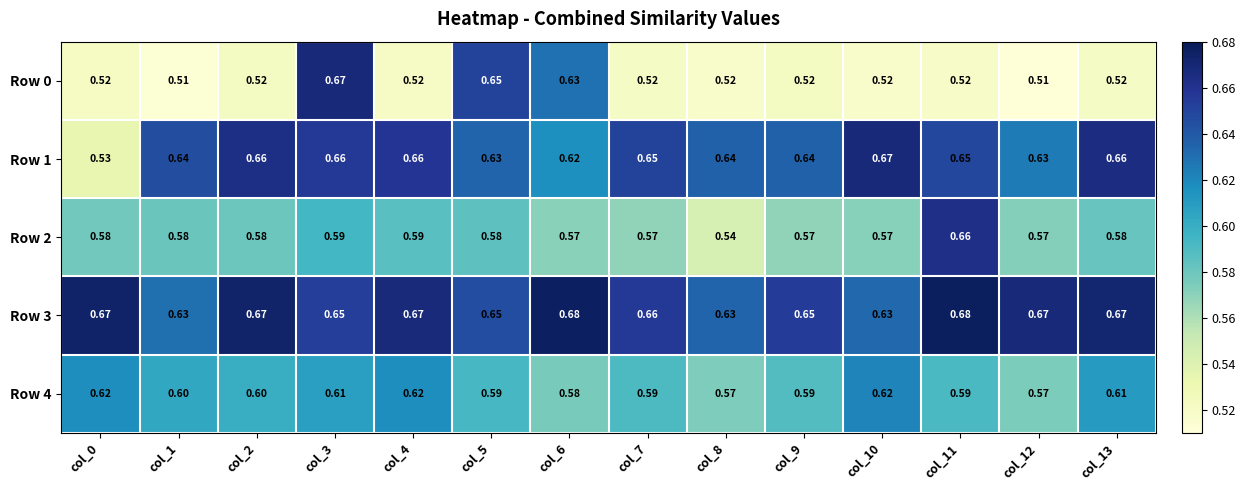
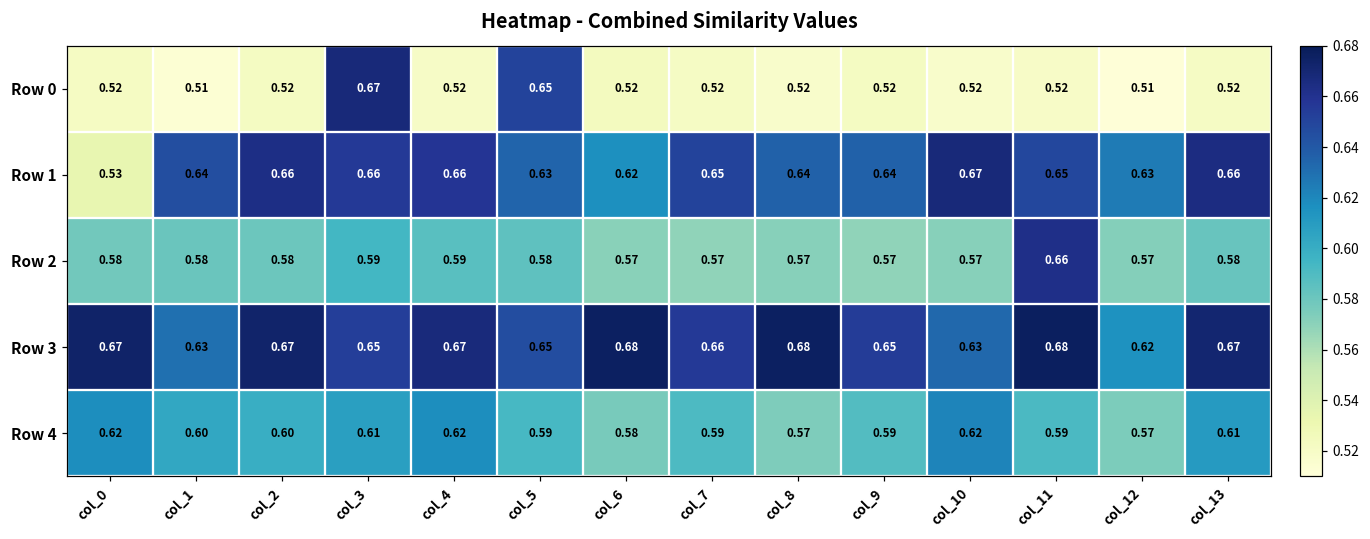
Row 0, col_6: 0.63 -> 0.52
Row 2, col_8: 0.54 -> 0.57
Row 3, col_8: 0.63 -> 0.68
Row 3, col_12: 0.67 -> 0.62
